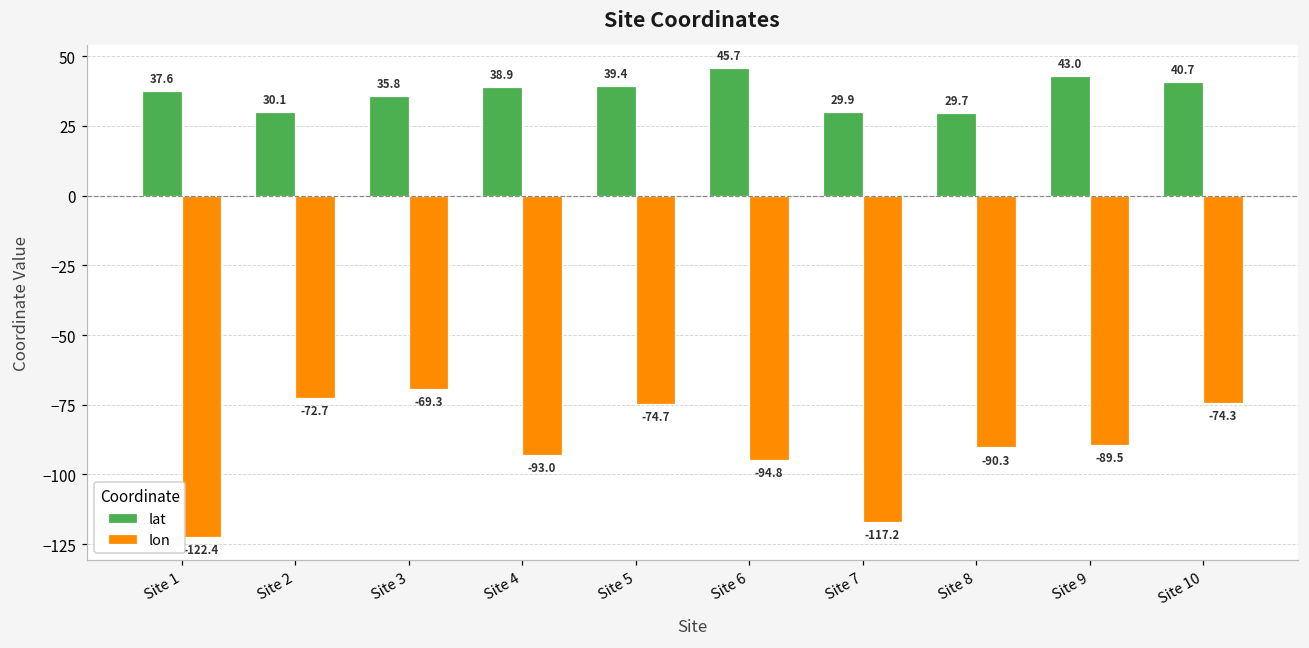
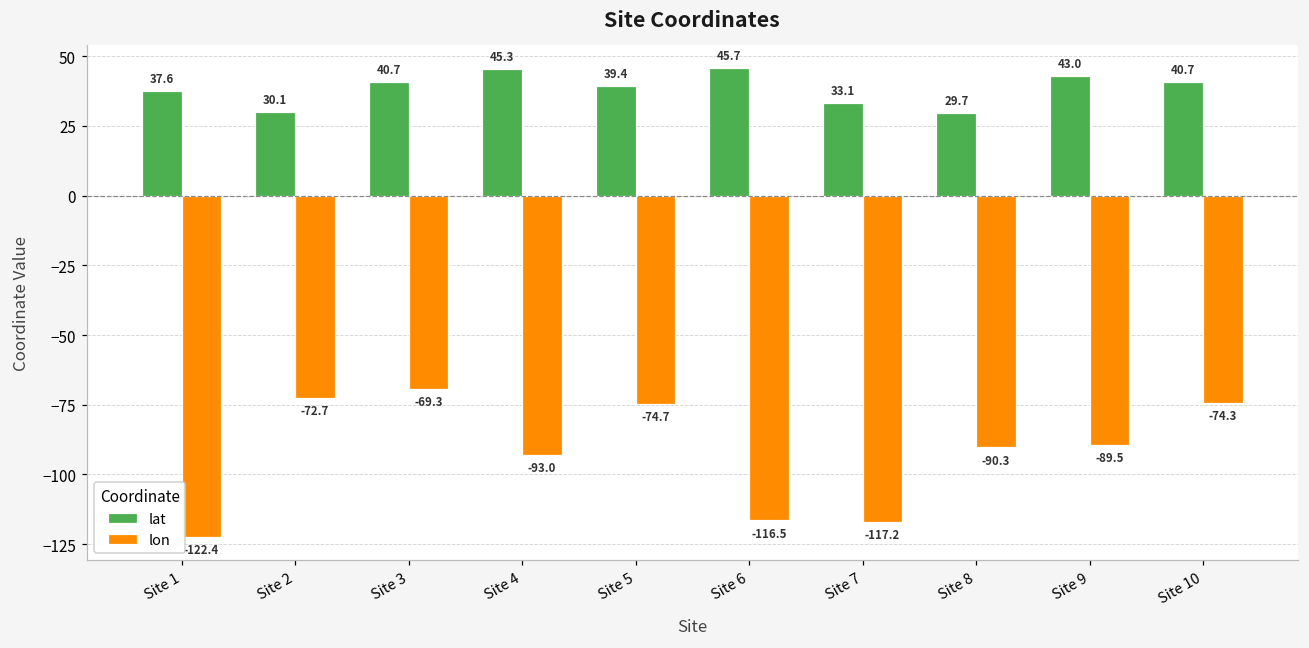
lat, Site 3: 35.8 -> 40.7
lat, Site 4: 38.9 -> 45.3
lon, Site 6: -94.8 -> -116.5
lat, Site 7: 29.9 -> 33.1
